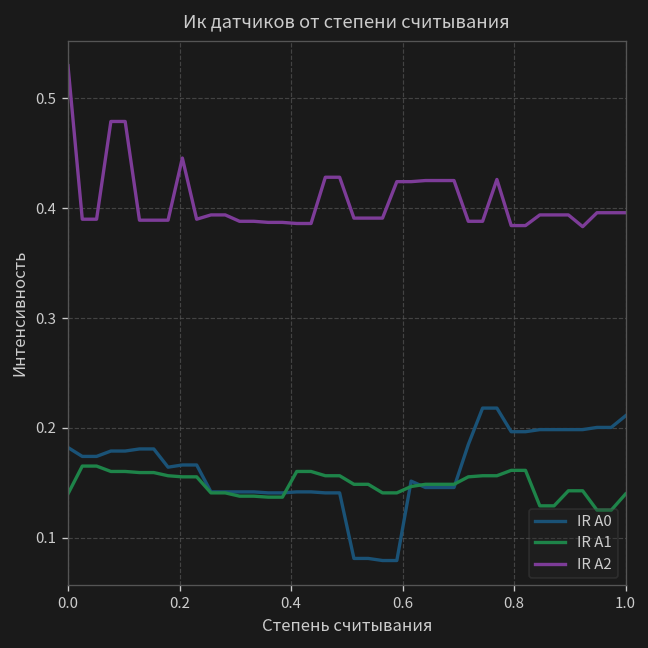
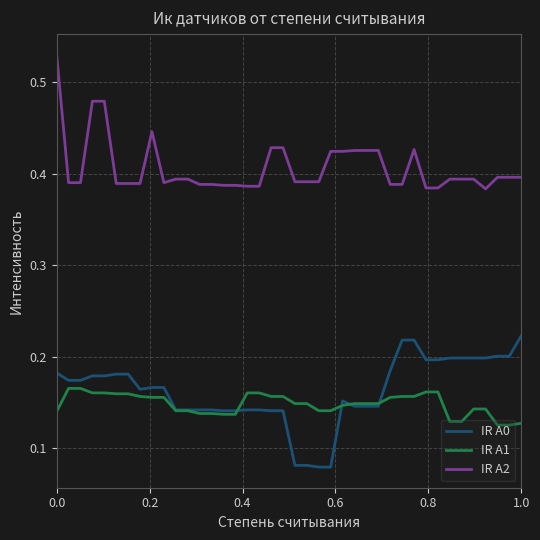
IR A0, 1.0: 0.21 -> 0.22
IR A1, 1.0: 0.14 -> 0.13
